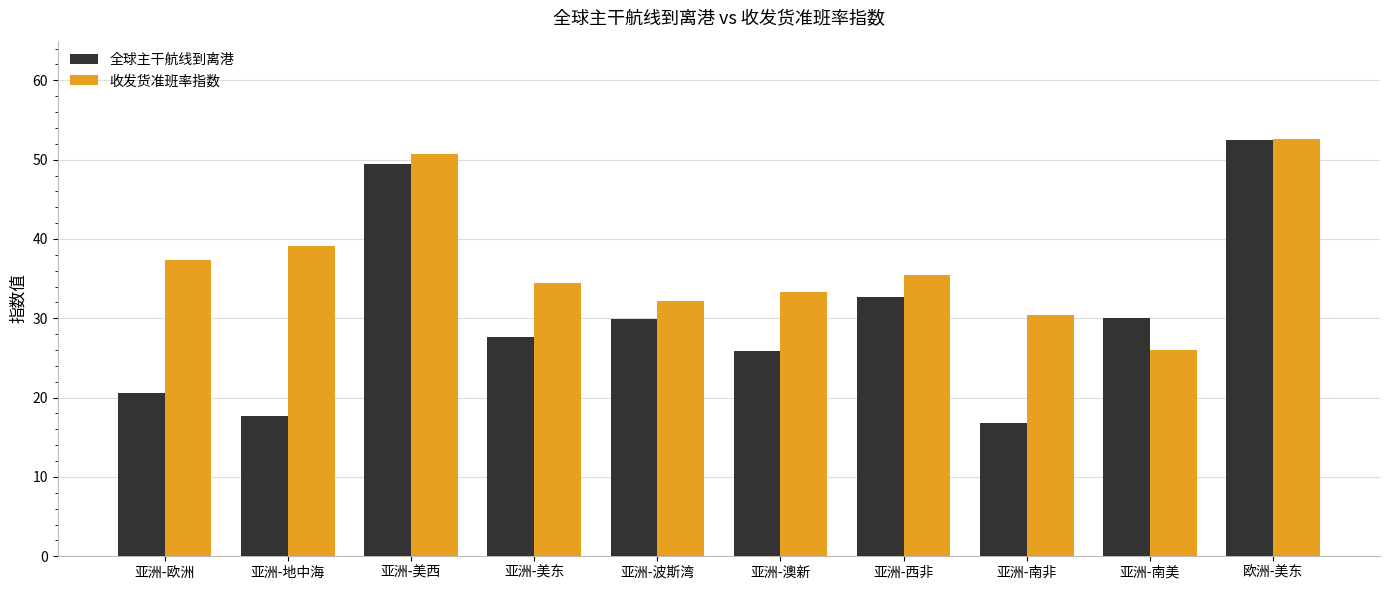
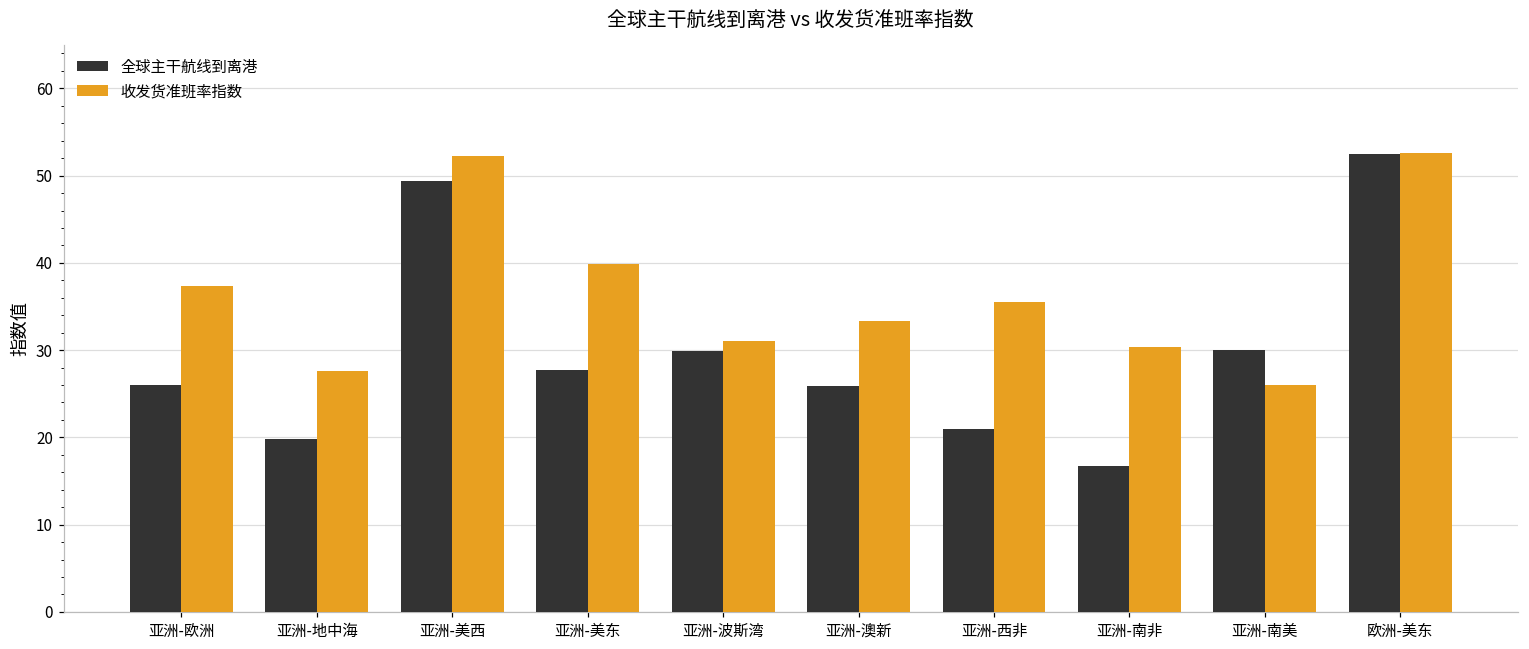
全球主干航线到离港, 亚洲-欧洲: 21 -> 26
全球主干航线到离港, 亚洲-地中海: 18 -> 20
收发货准班率指数, 亚洲-地中海: 39 -> 28
收发货准班率指数, 亚洲-美西: 51 -> 52
收发货准班率指数, 亚洲-美东: 34 -> 40
收发货准班率指数, 亚洲-波斯湾: 32 -> 31
全球主干航线到离港, 亚洲-西非: 33 -> 21
